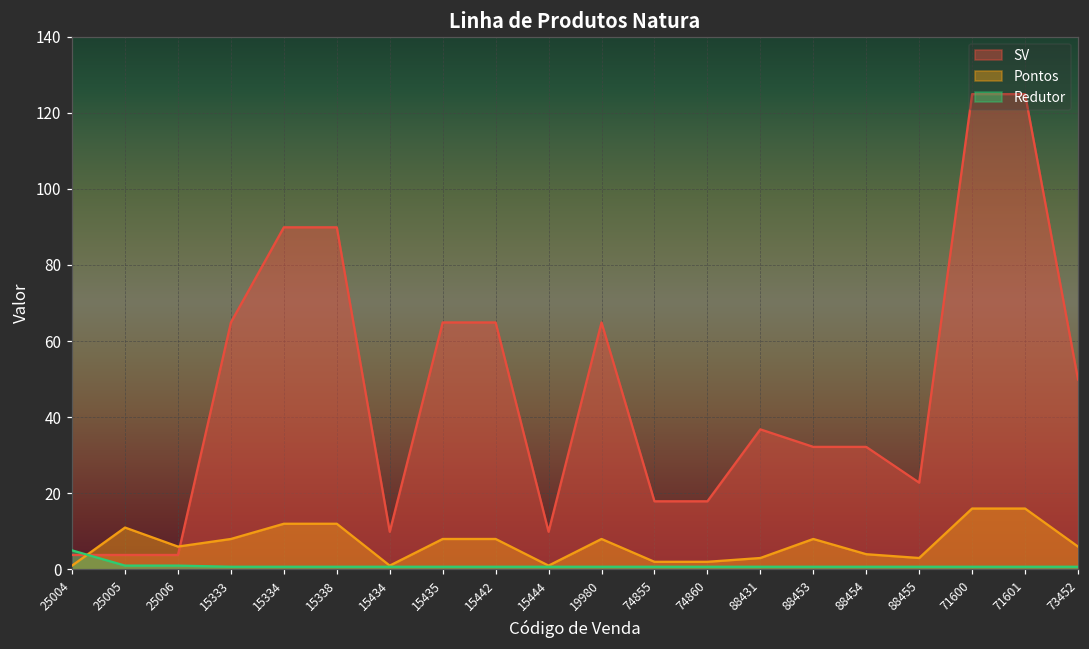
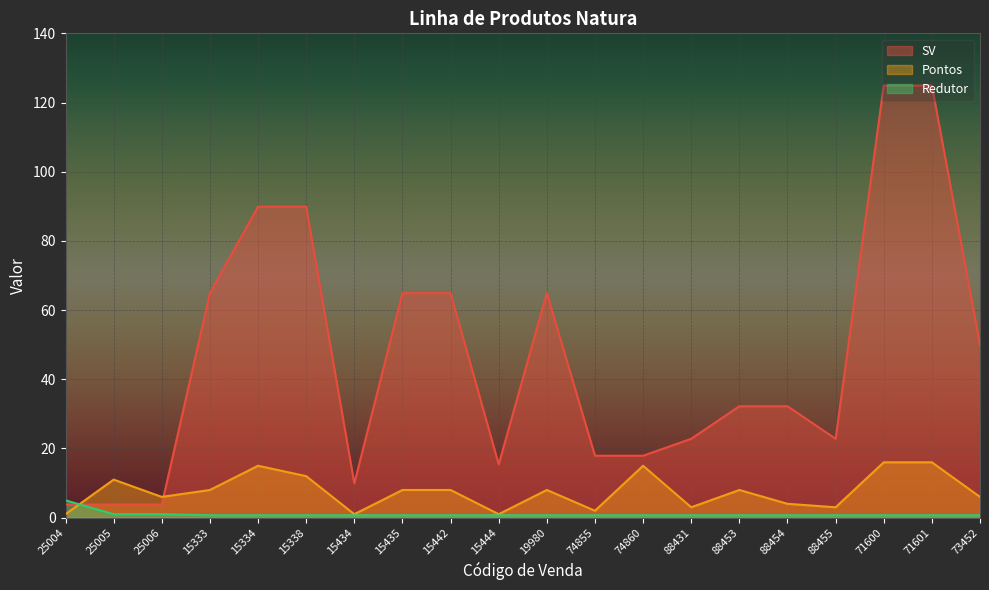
Pontos, 15334: 12 -> 15
SV, 15444: 10 -> 15
Pontos, 74860: 2 -> 15
SV, 88431: 37 -> 23
